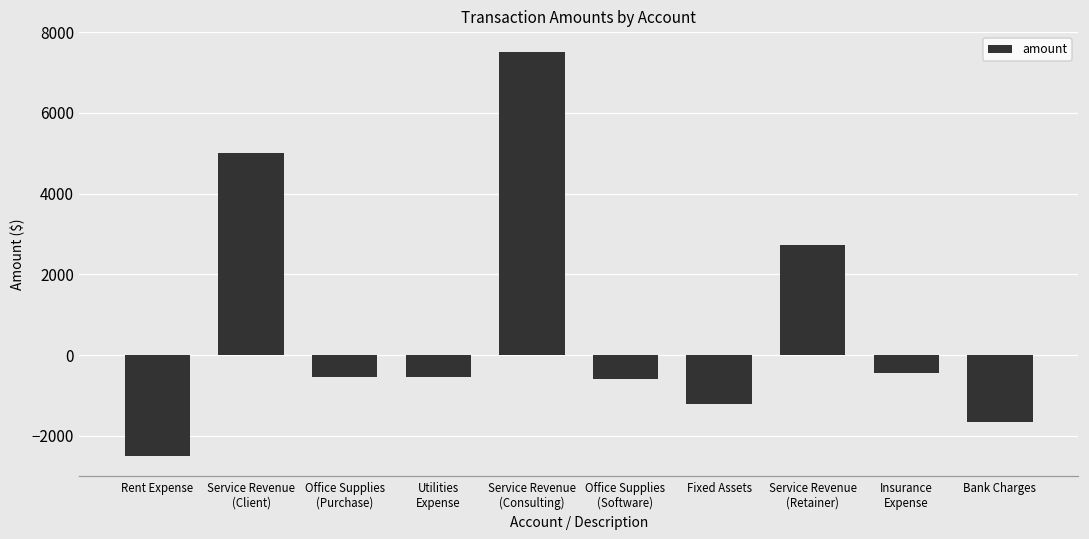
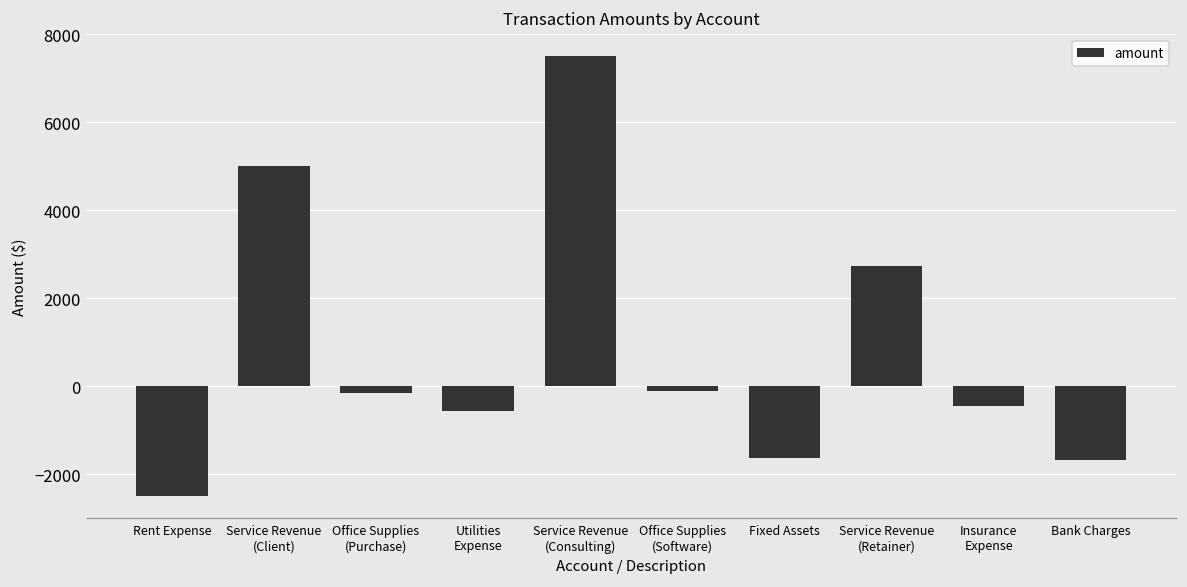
Office Supplies (Purchase): -500 -> -200
Office Supplies (Software): -600 -> -100
Fixed Assets: -1200 -> -1600
